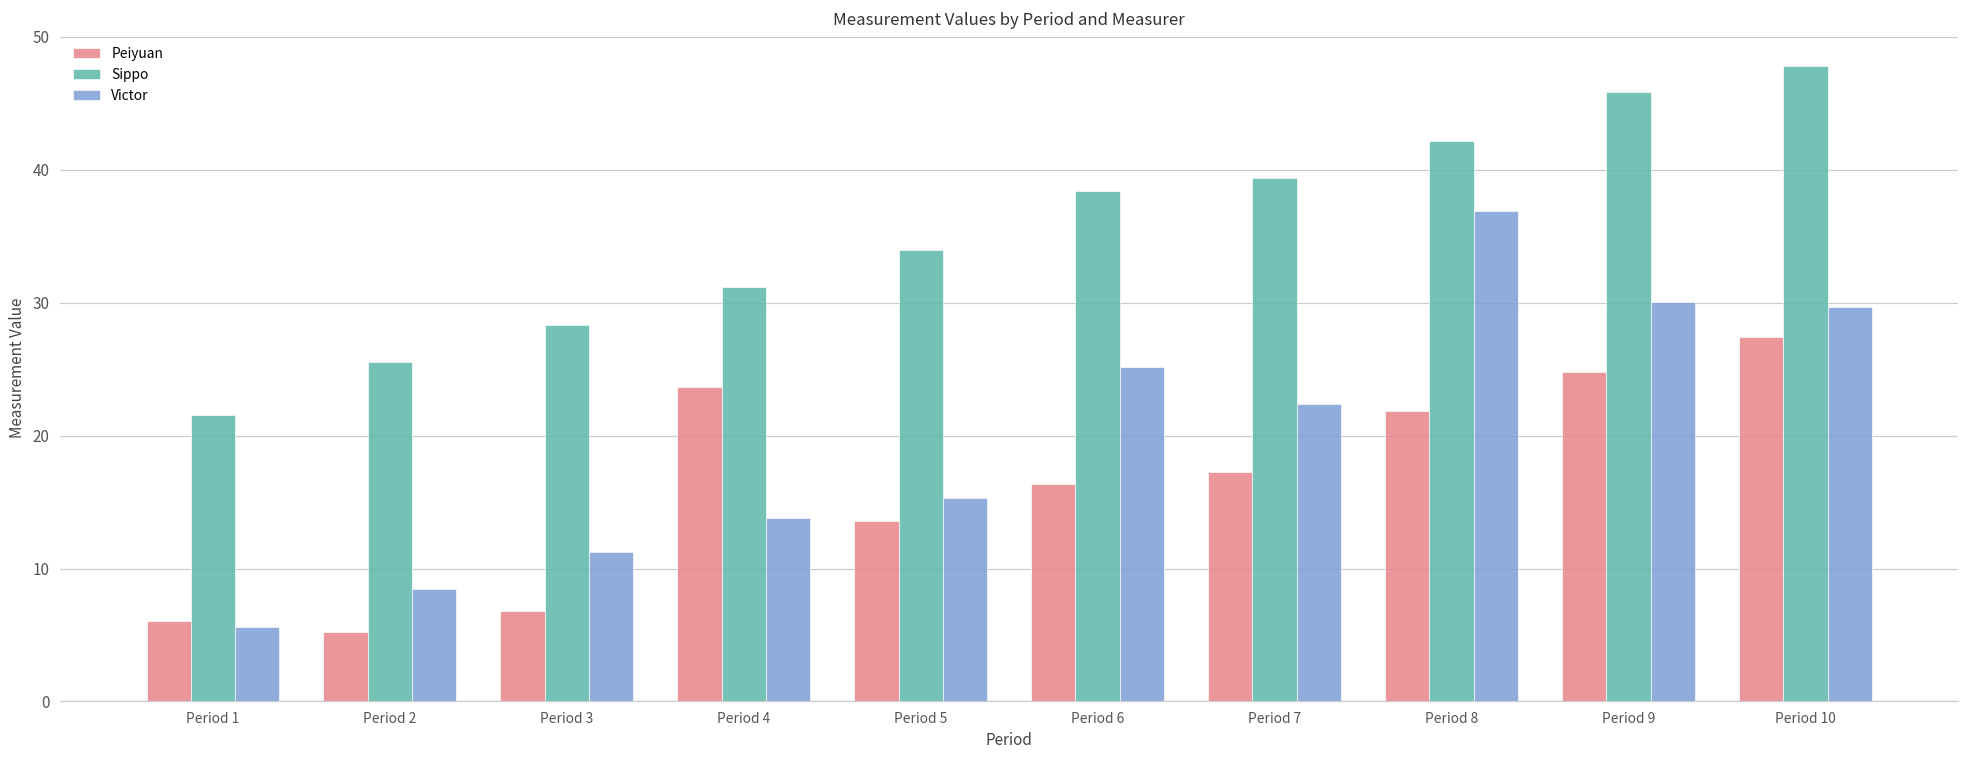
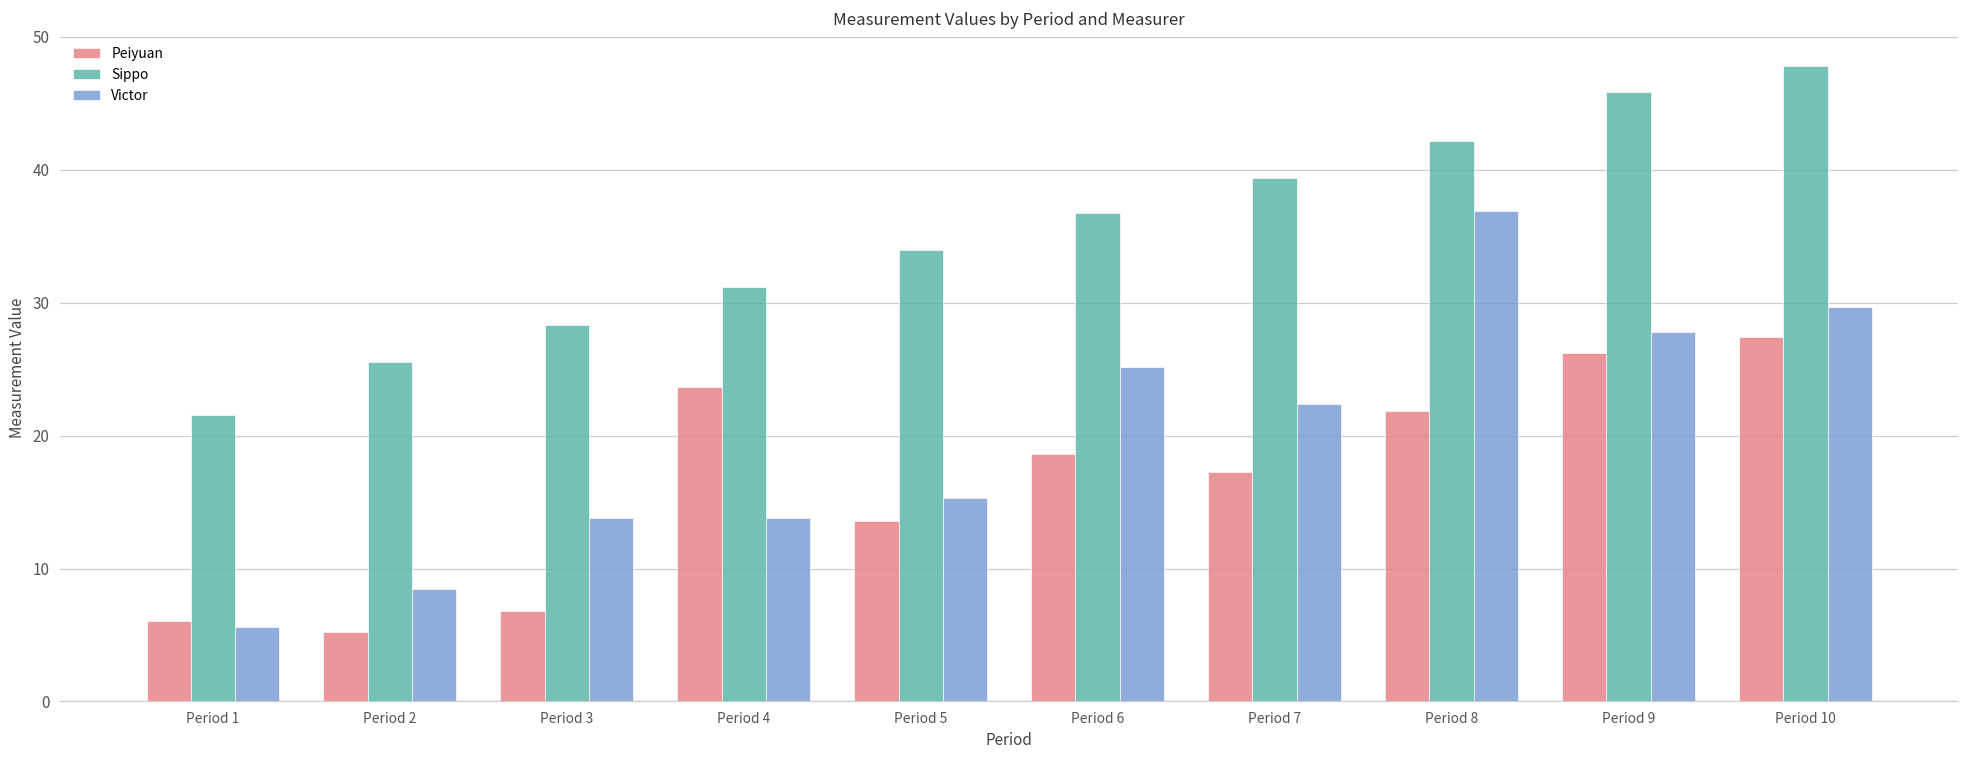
Victor, Period 3: 11.2 -> 13.8
Peiyuan, Period 6: 16.4 -> 18.6
Sippo, Period 6: 38.4 -> 36.7
Peiyuan, Period 9: 24.8 -> 26.2
Victor, Period 9: 30.1 -> 27.8
